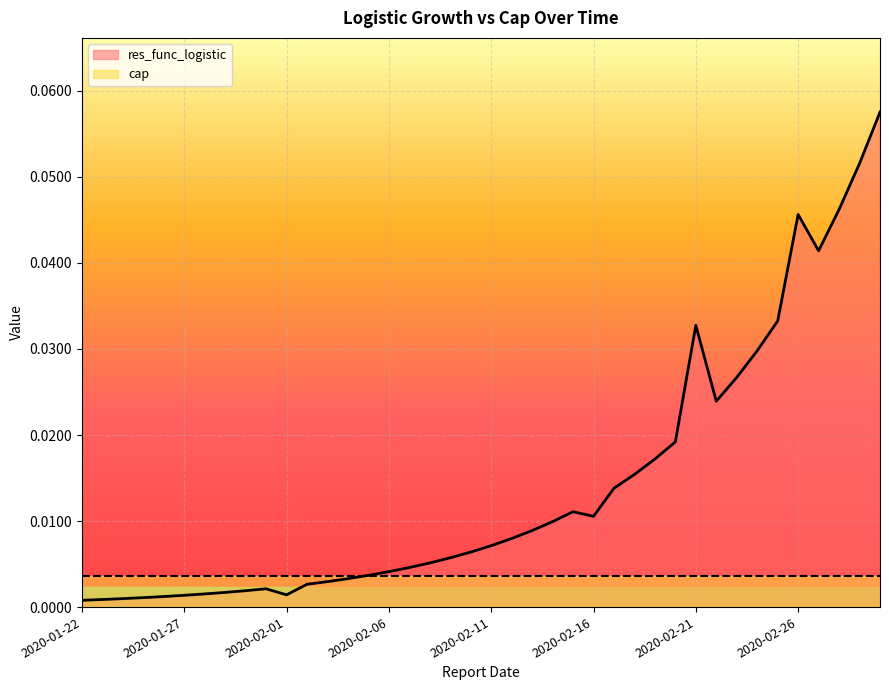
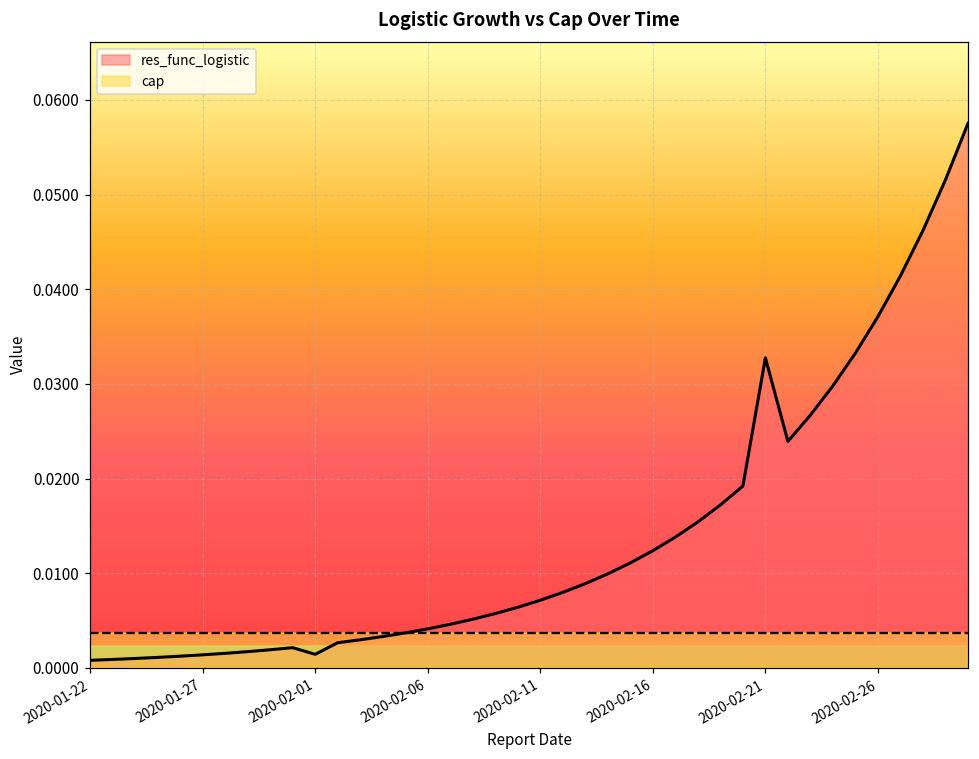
res_func_logistic, 2020-02-16: 0.011 -> 0.012
res_func_logistic, 2020-02-26: 0.046 -> 0.037
